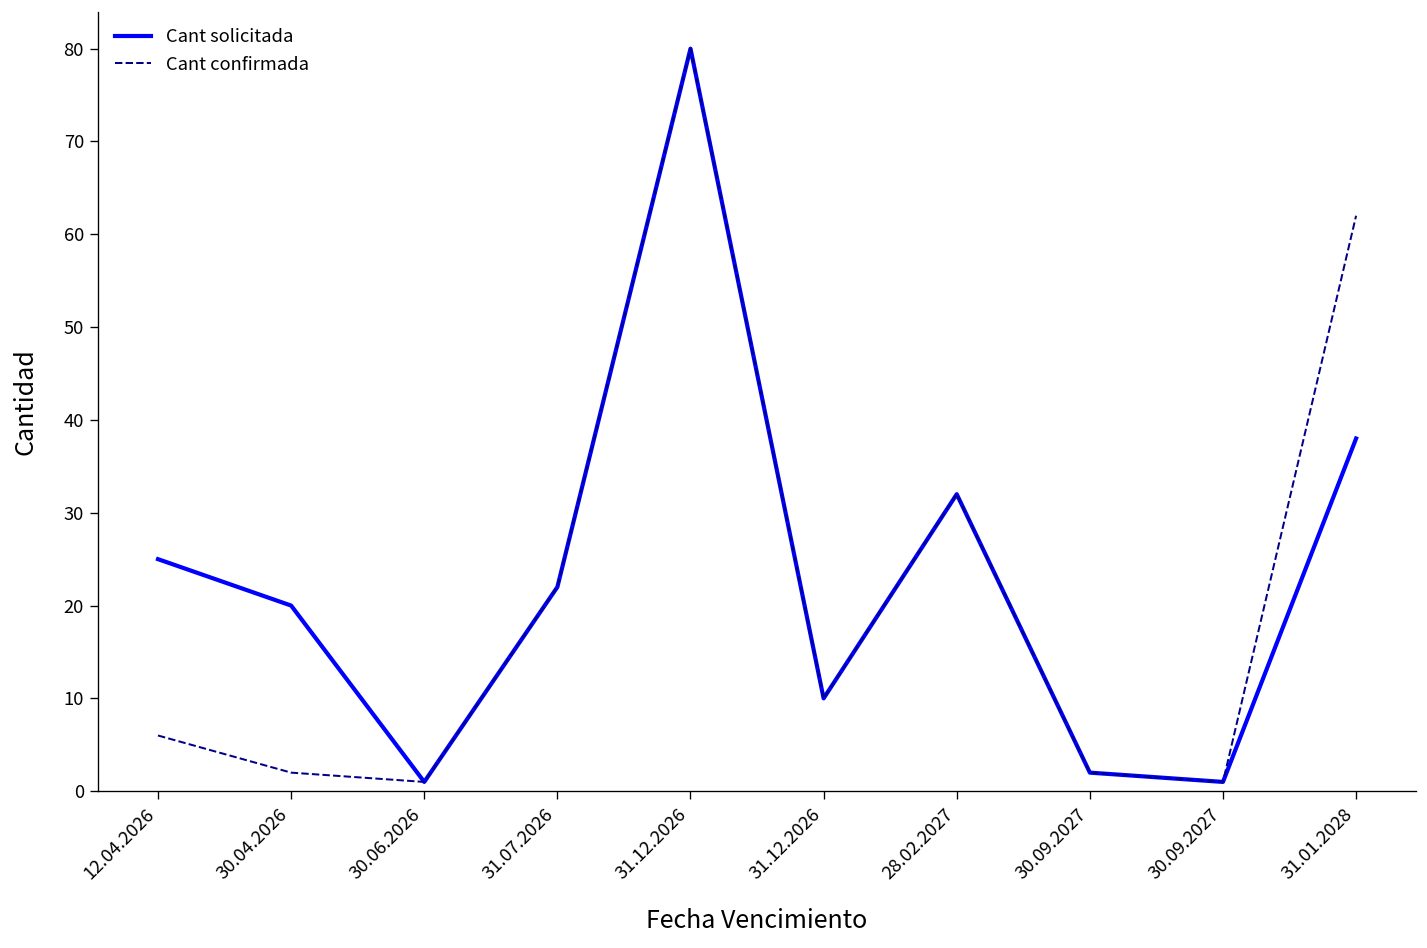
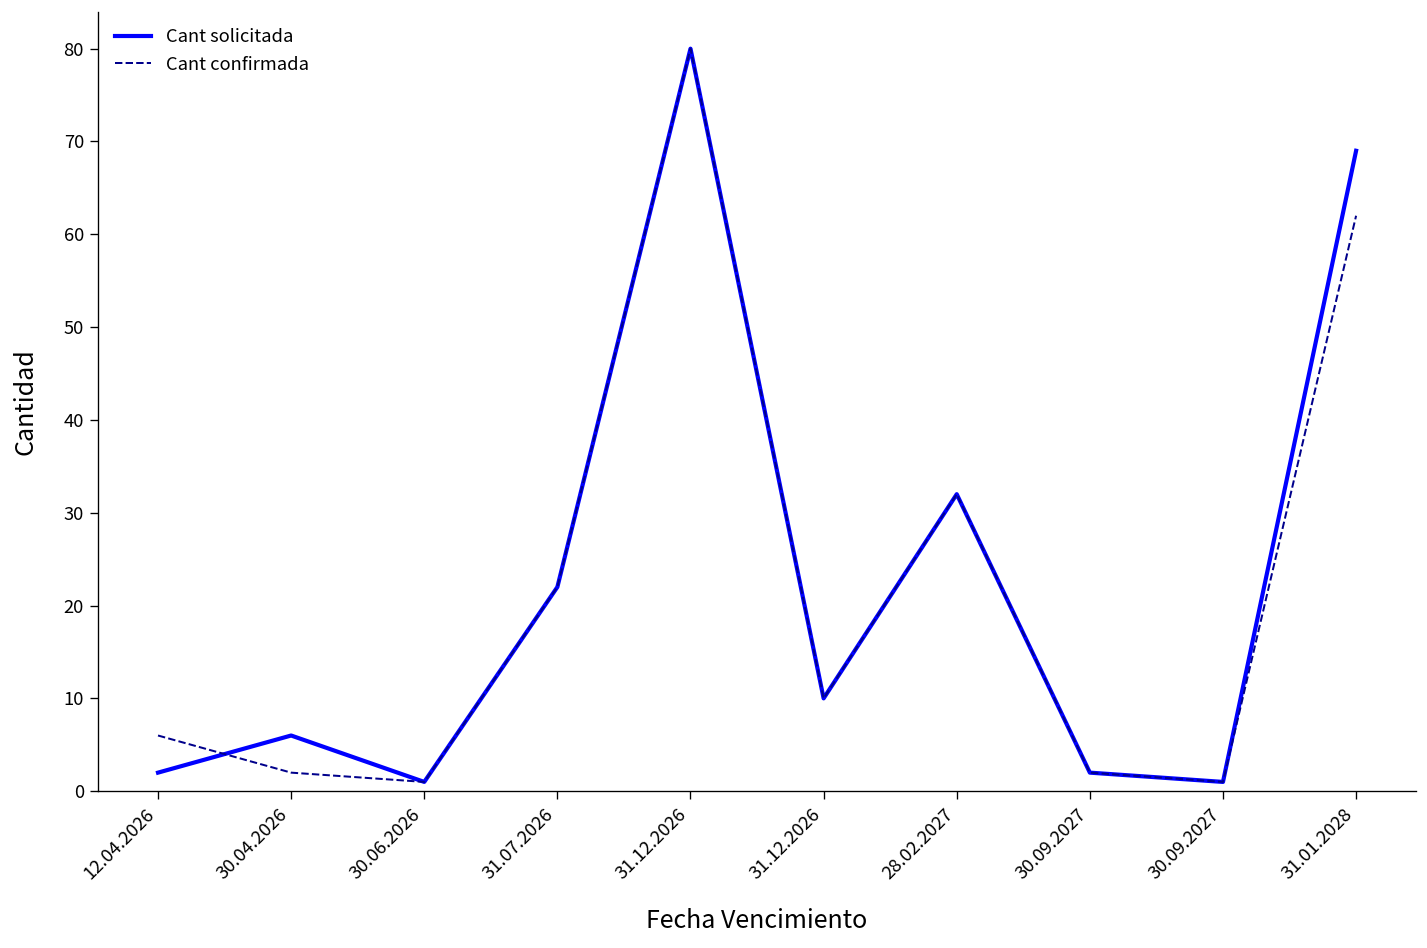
Cant solicitada, 12.04.2026: 25 -> 2
Cant solicitada, 30.04.2026: 20 -> 6
Cant solicitada, 31.01.2028: 38 -> 69
